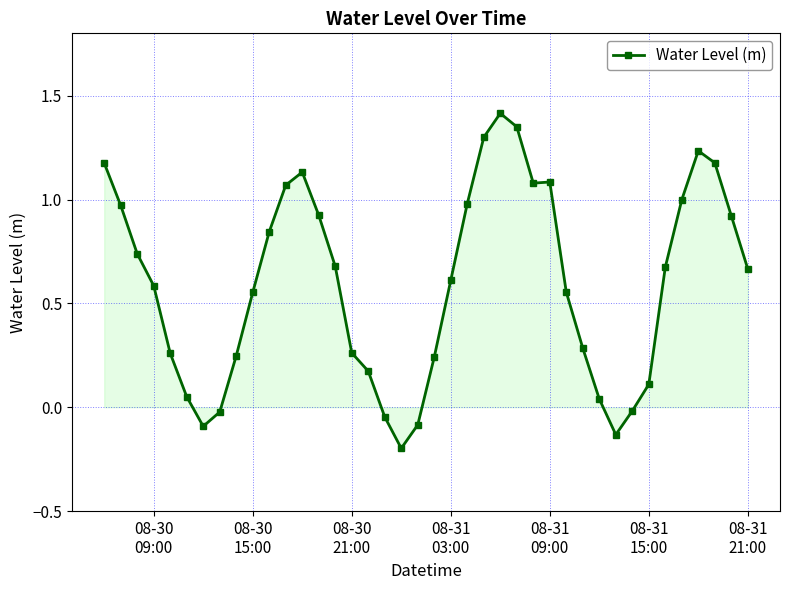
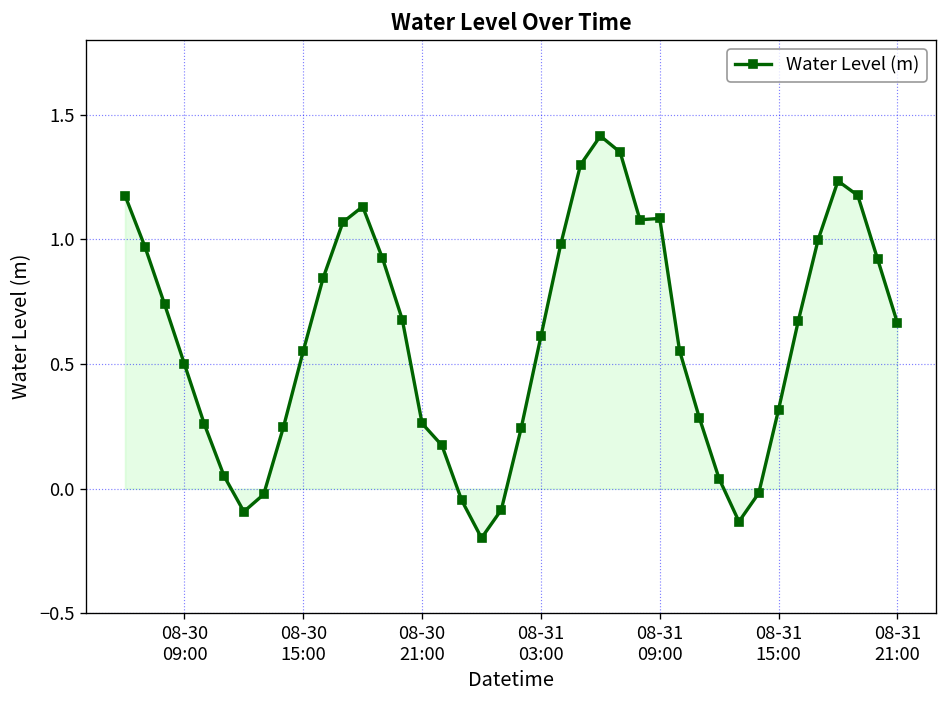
Water Level (m), 08-30 09:00: 0.58 -> 0.50
Water Level (m), 08-31 15:00: 0.11 -> 0.32
